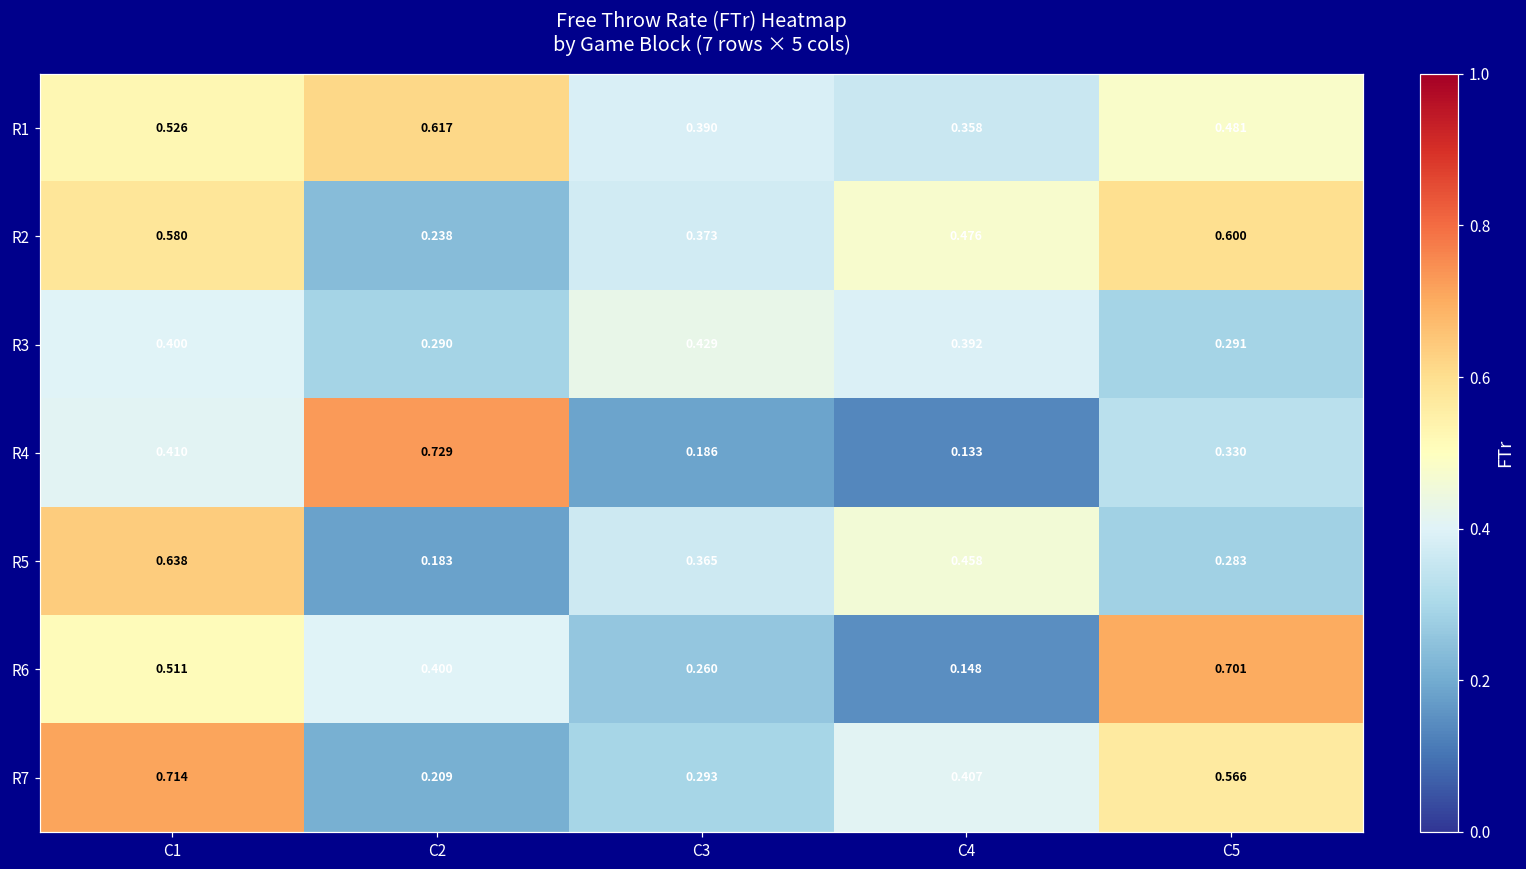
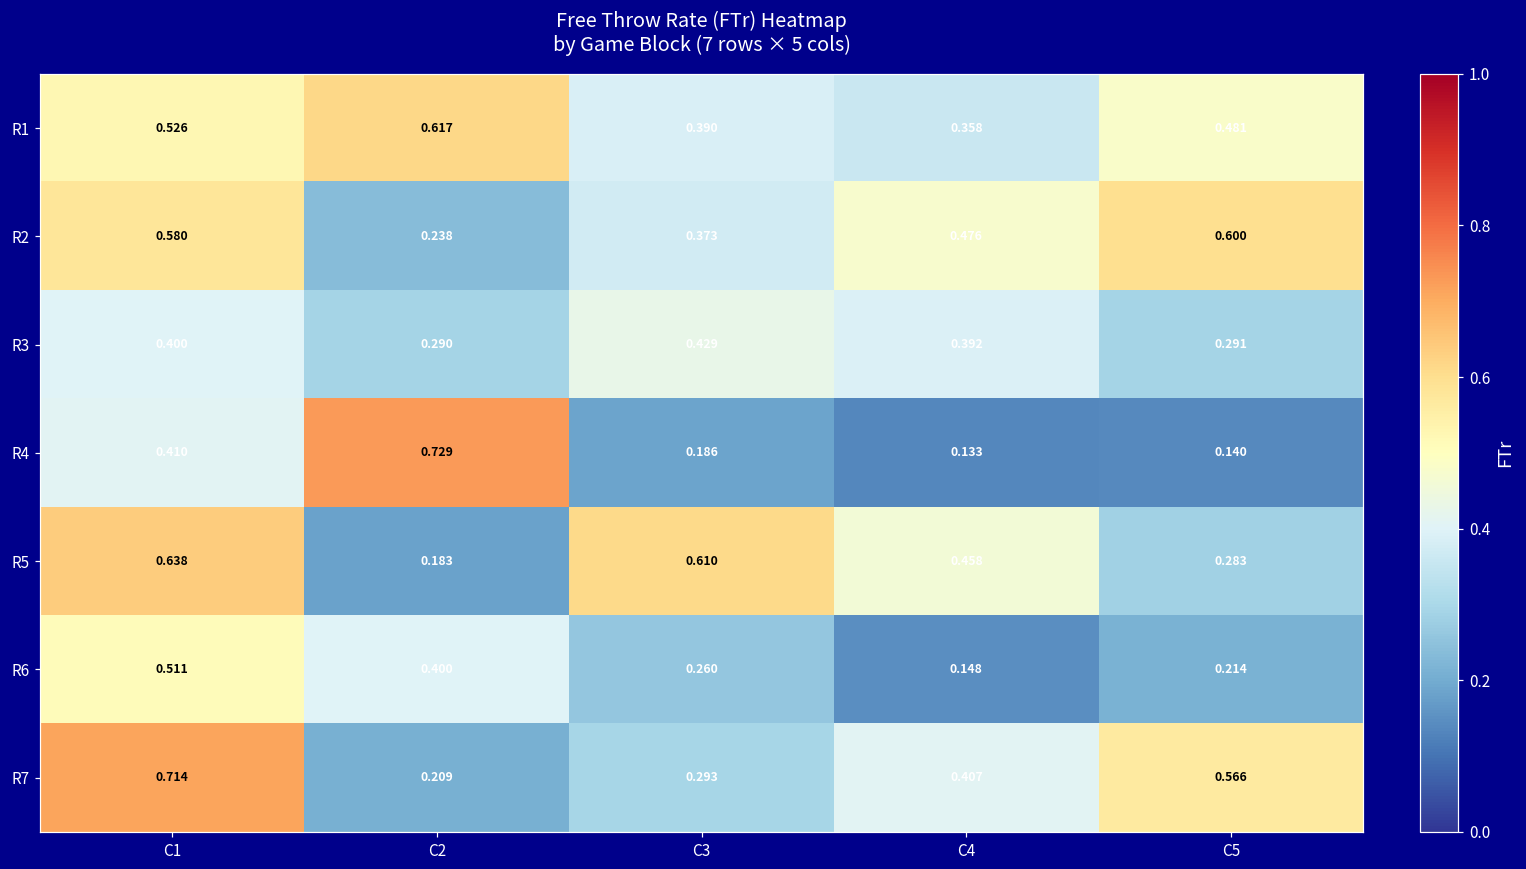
R4, C5: 0.330 -> 0.140
R5, C3: 0.365 -> 0.610
R6, C5: 0.701 -> 0.214
